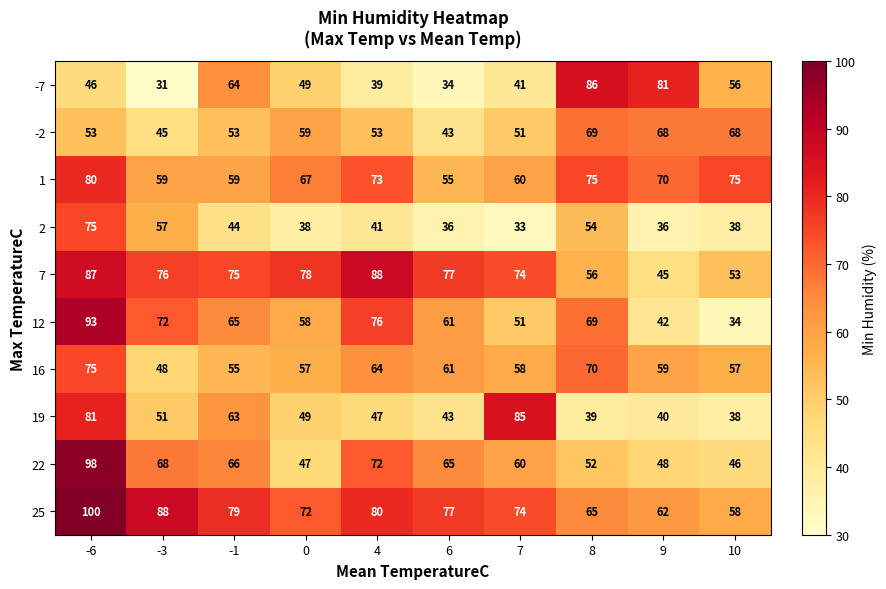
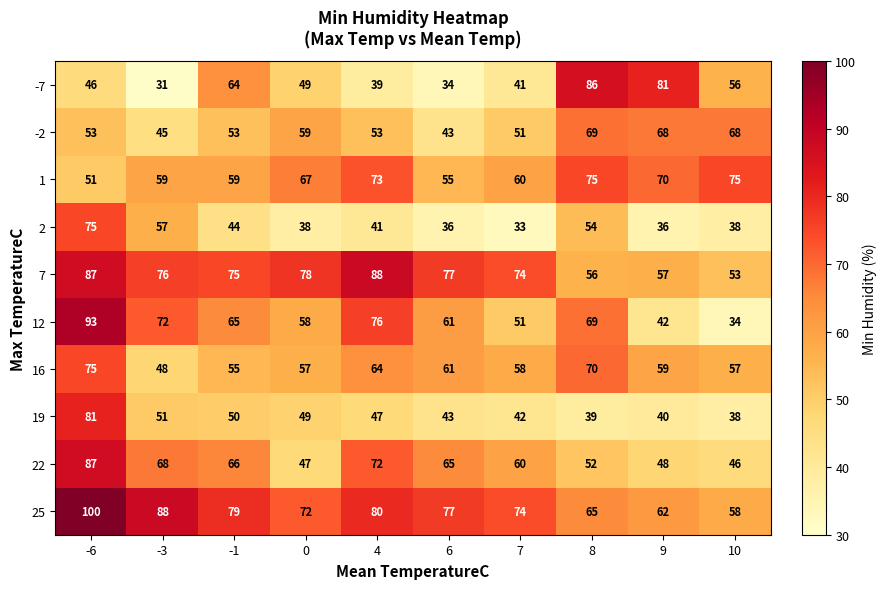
1, -6: 80 -> 51
7, 9: 45 -> 57
19, -1: 63 -> 50
19, 7: 85 -> 42
22, -6: 98 -> 87
